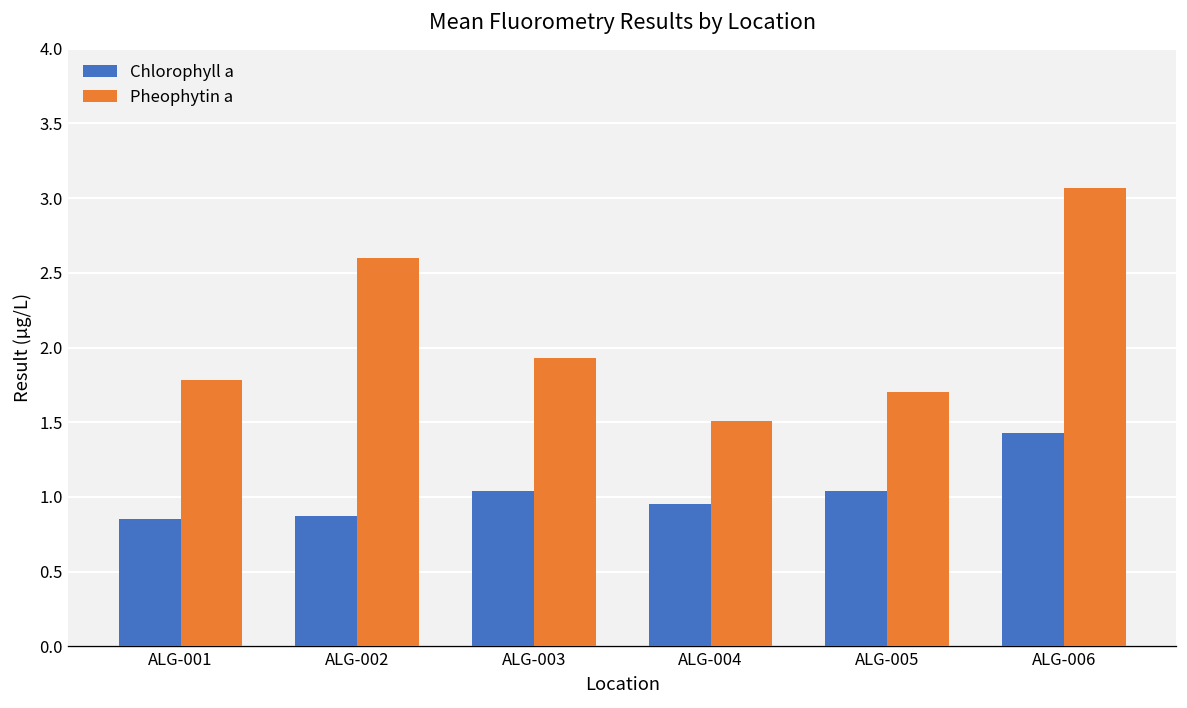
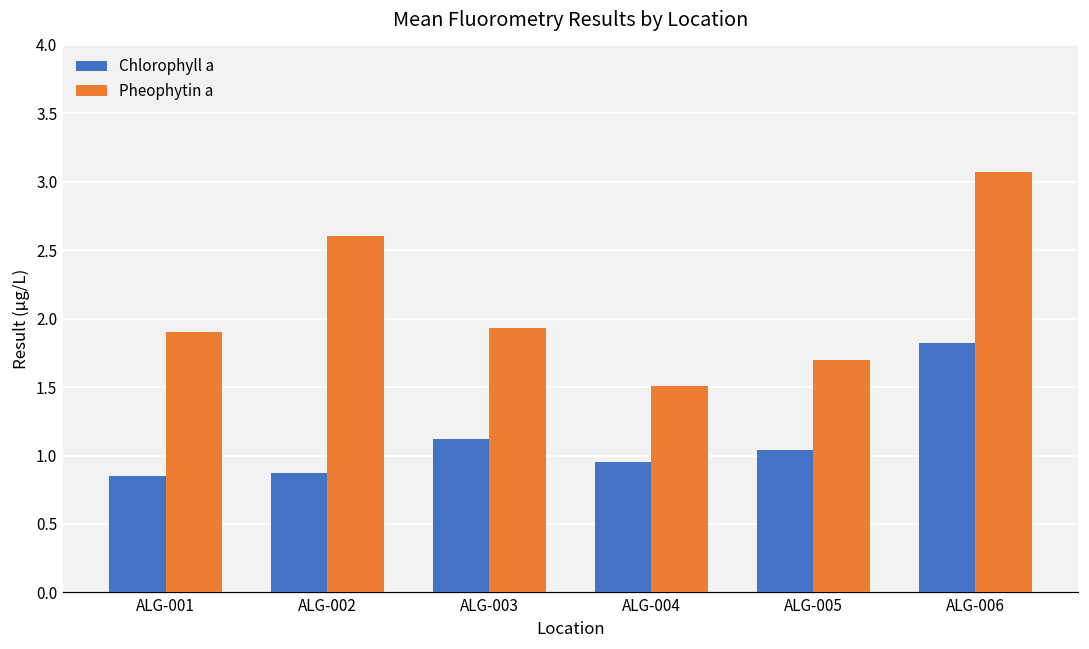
Pheophytin a, ALG-001: 1.78 -> 1.90
Chlorophyll a, ALG-003: 1.04 -> 1.12
Chlorophyll a, ALG-006: 1.43 -> 1.82
